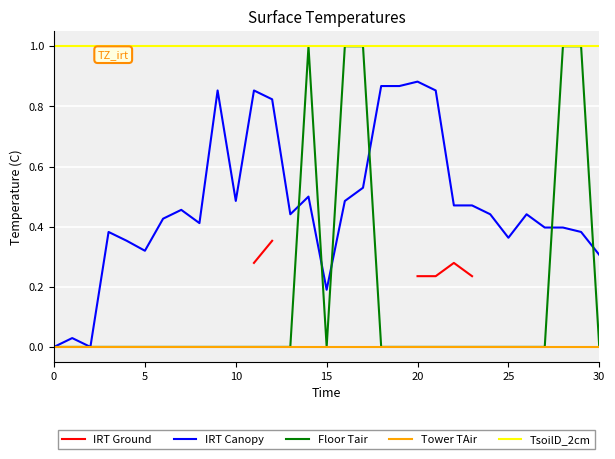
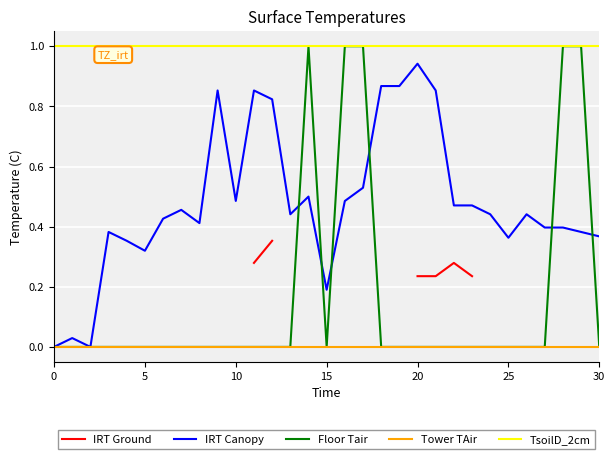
IRT Canopy, 20: 0.88 -> 0.94
IRT Canopy, 30: 0.31 -> 0.37
